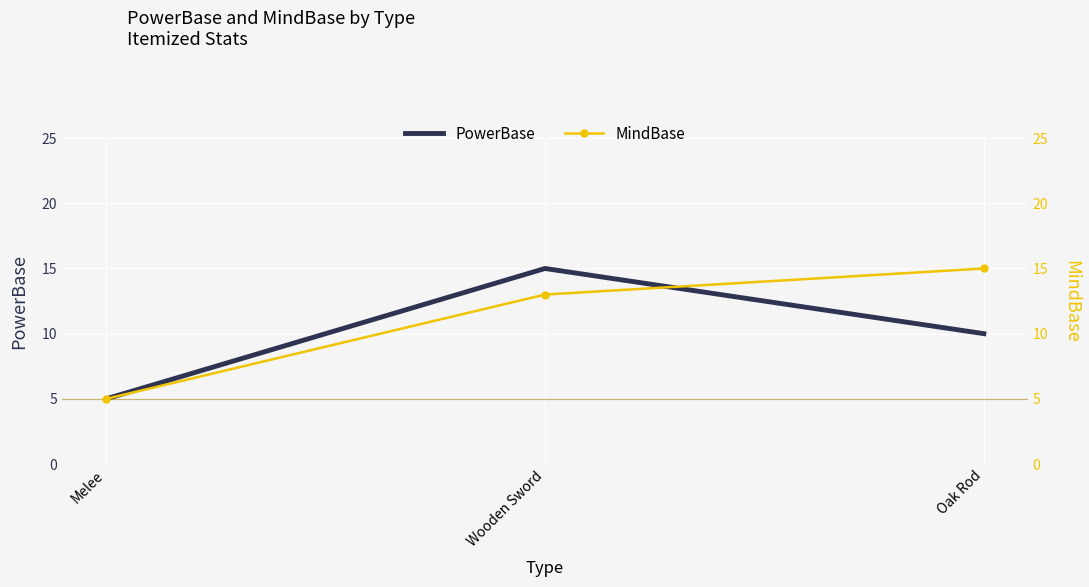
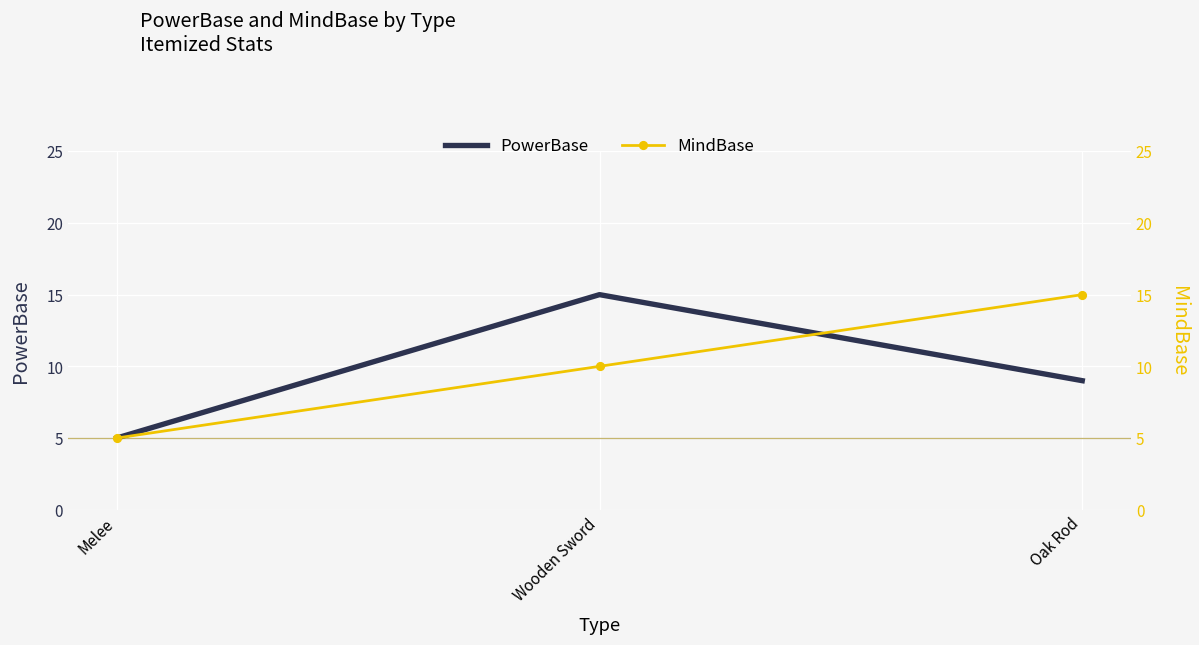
PowerBase, Oak Rod: 10 -> 9
MindBase, Wooden Sword: 13 -> 10
